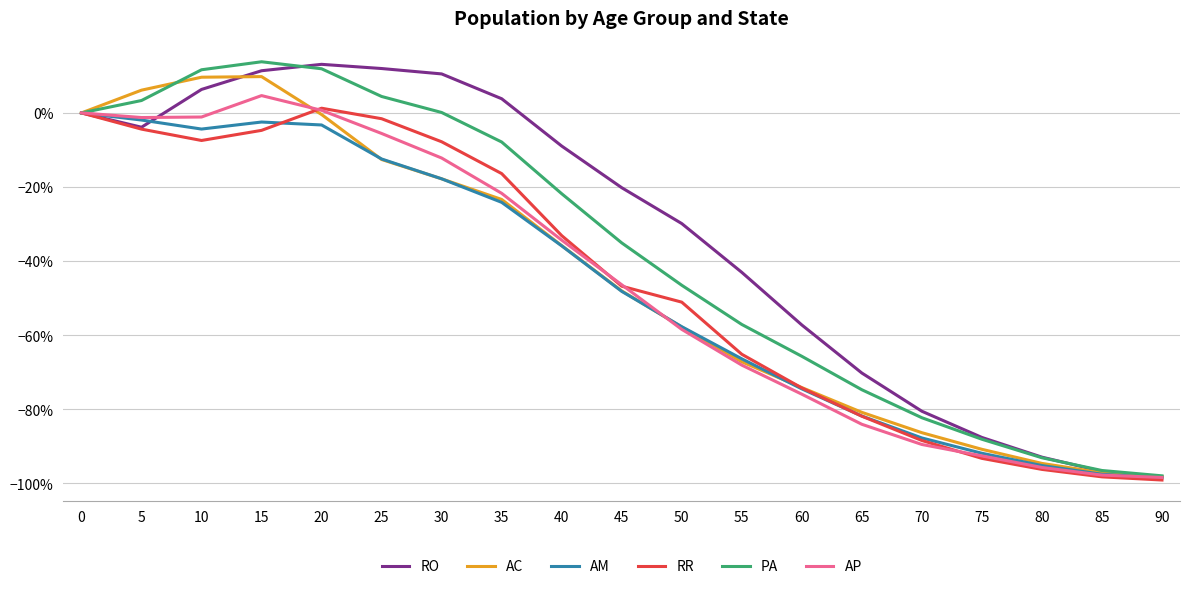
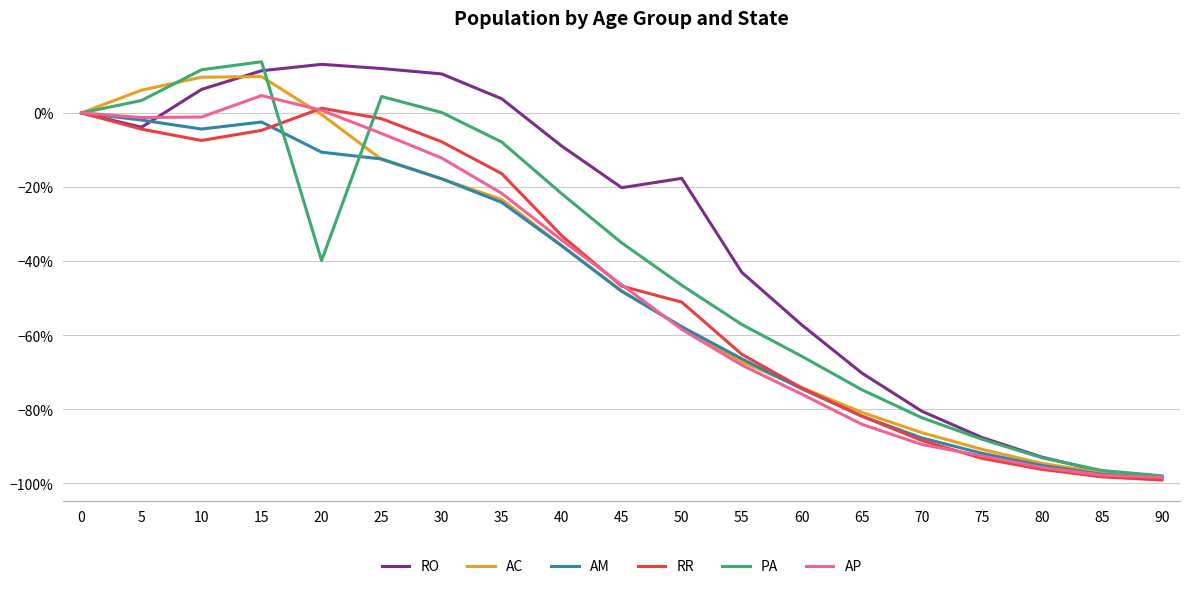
AM, 20: -3% -> -11%
PA, 20: 12% -> -40%
RO, 50: -30% -> -18%
